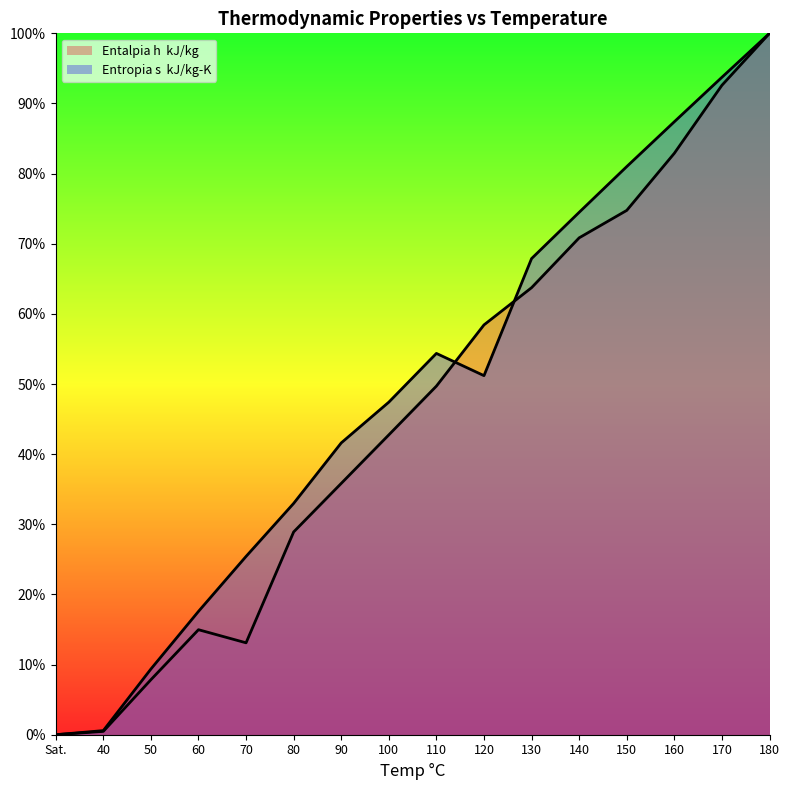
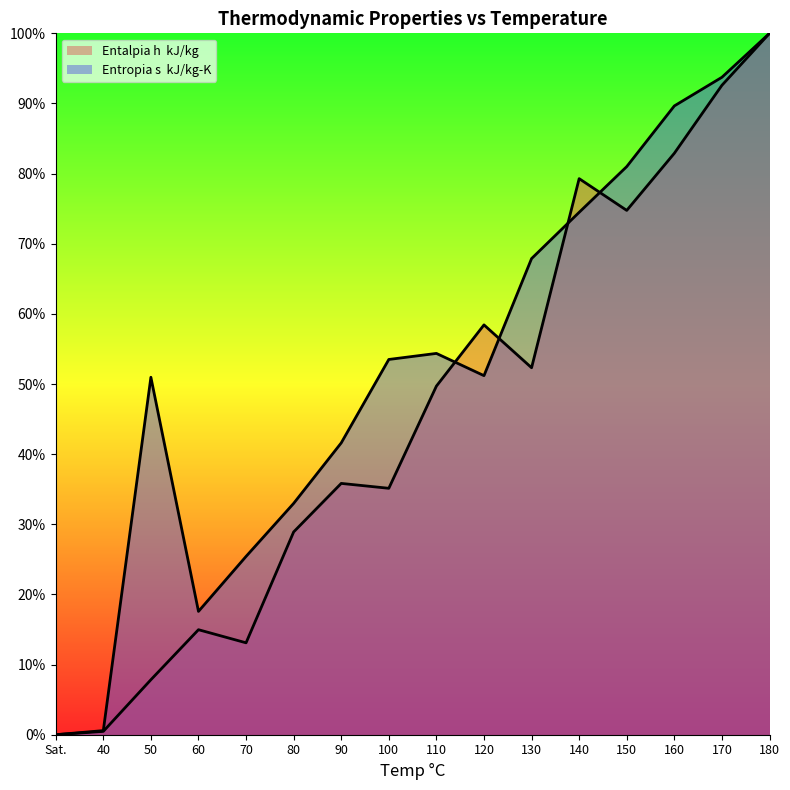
Entropia s kJ/kg-K, 50: 9% -> 51%
Entalpia h kJ/kg, 100: 43% -> 35%
Entropia s kJ/kg-K, 100: 47% -> 54%
Entalpia h kJ/kg, 130: 64% -> 52%
Entalpia h kJ/kg, 140: 71% -> 79%
Entropia s kJ/kg-K, 160: 87% -> 90%
